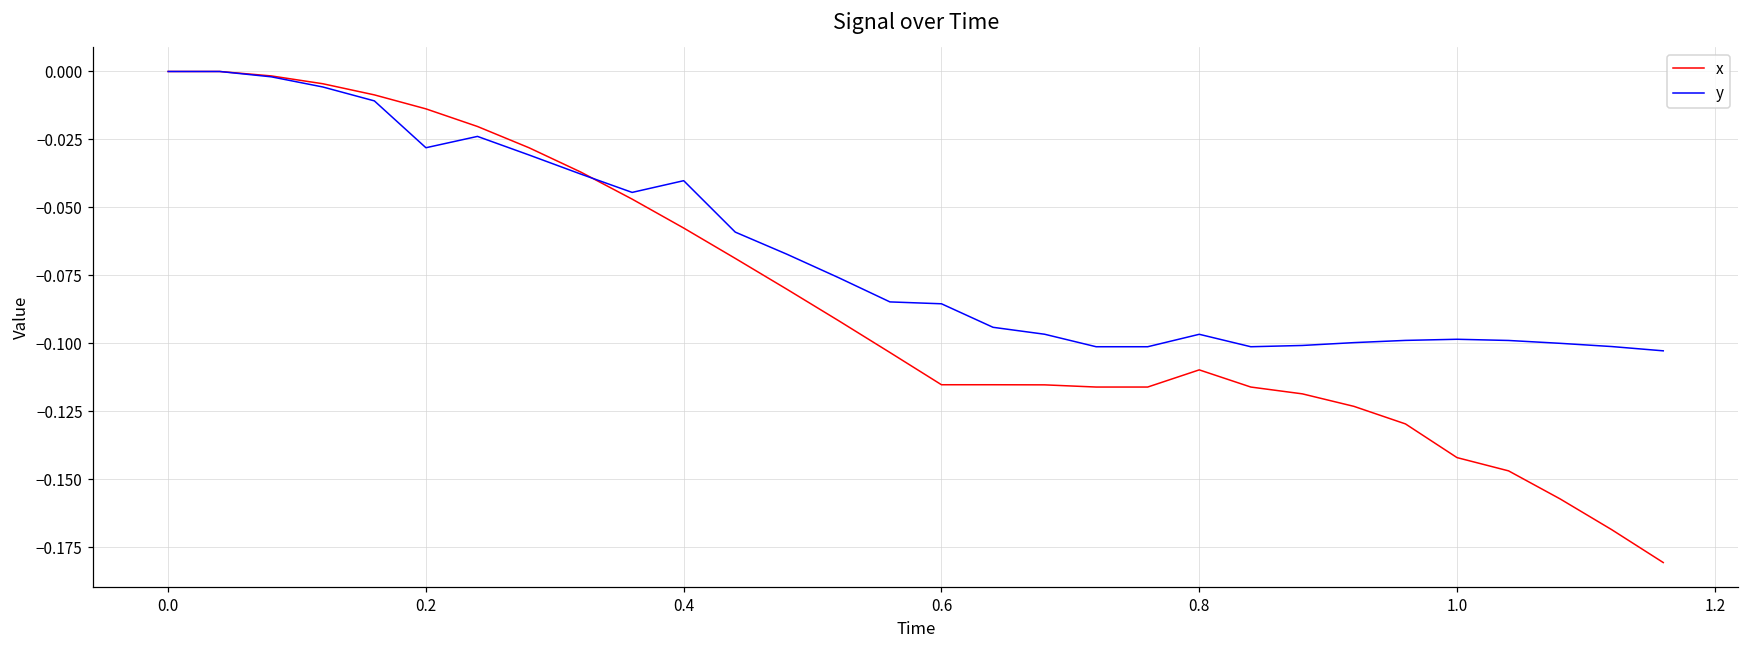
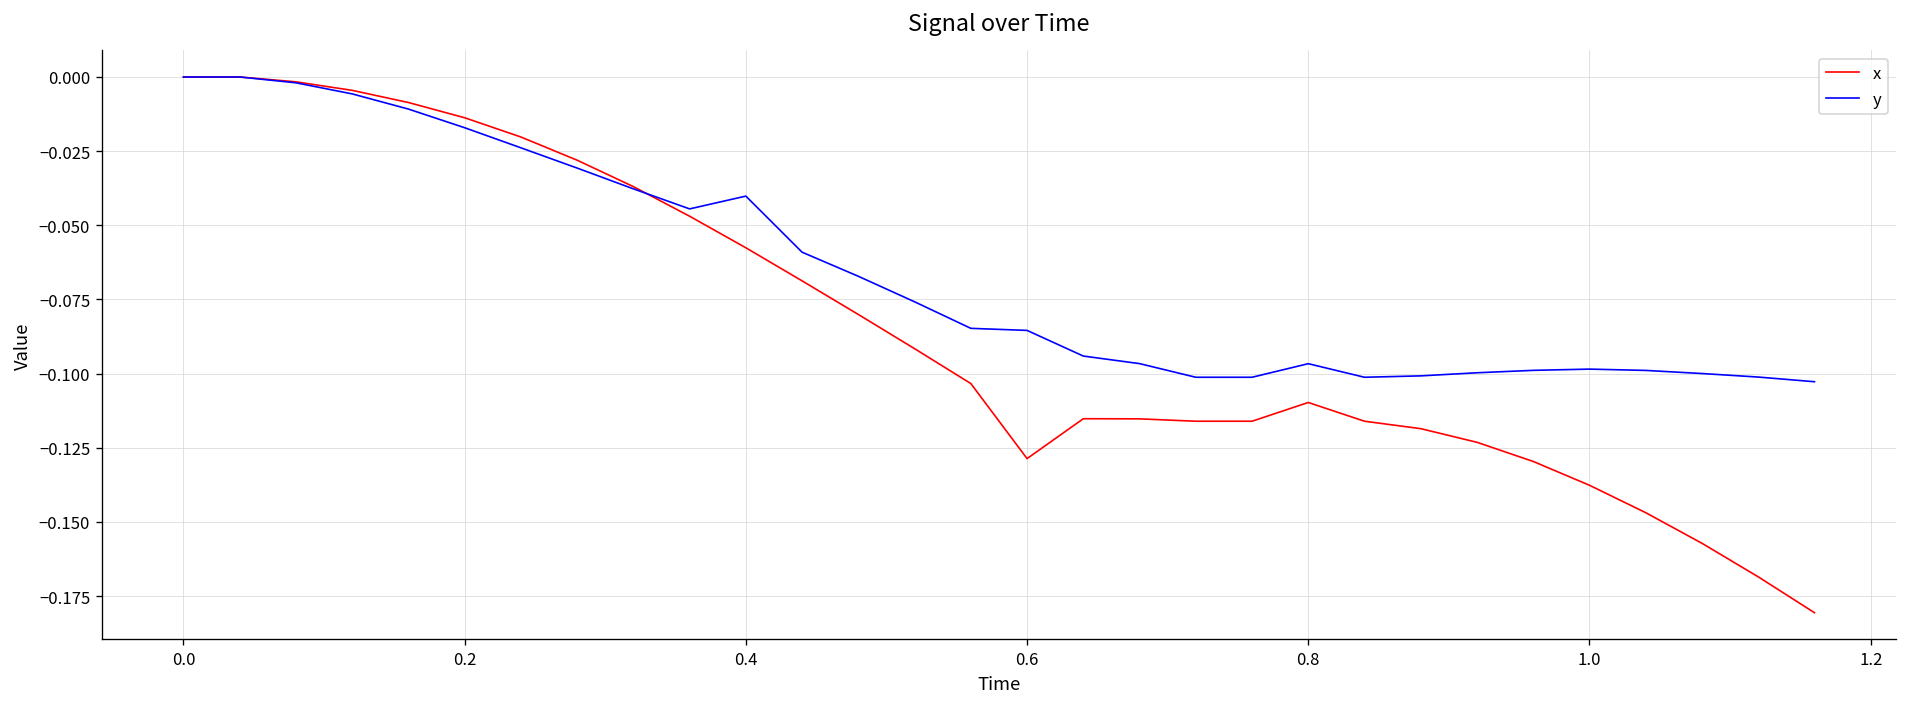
y, 0.2: -0.028 -> -0.017
x, 0.6: -0.115 -> -0.129
x, 1.0: -0.142 -> -0.138
